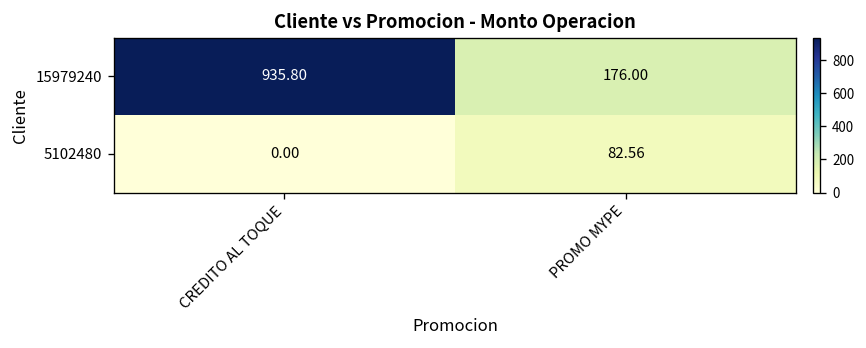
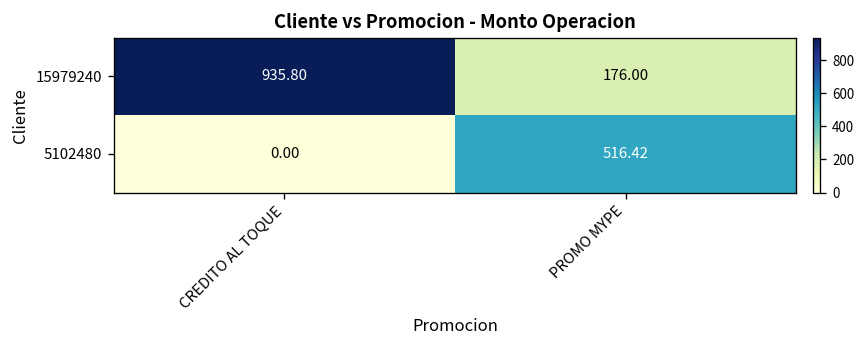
5102480, PROMO MYPE: 82.56 -> 516.42
